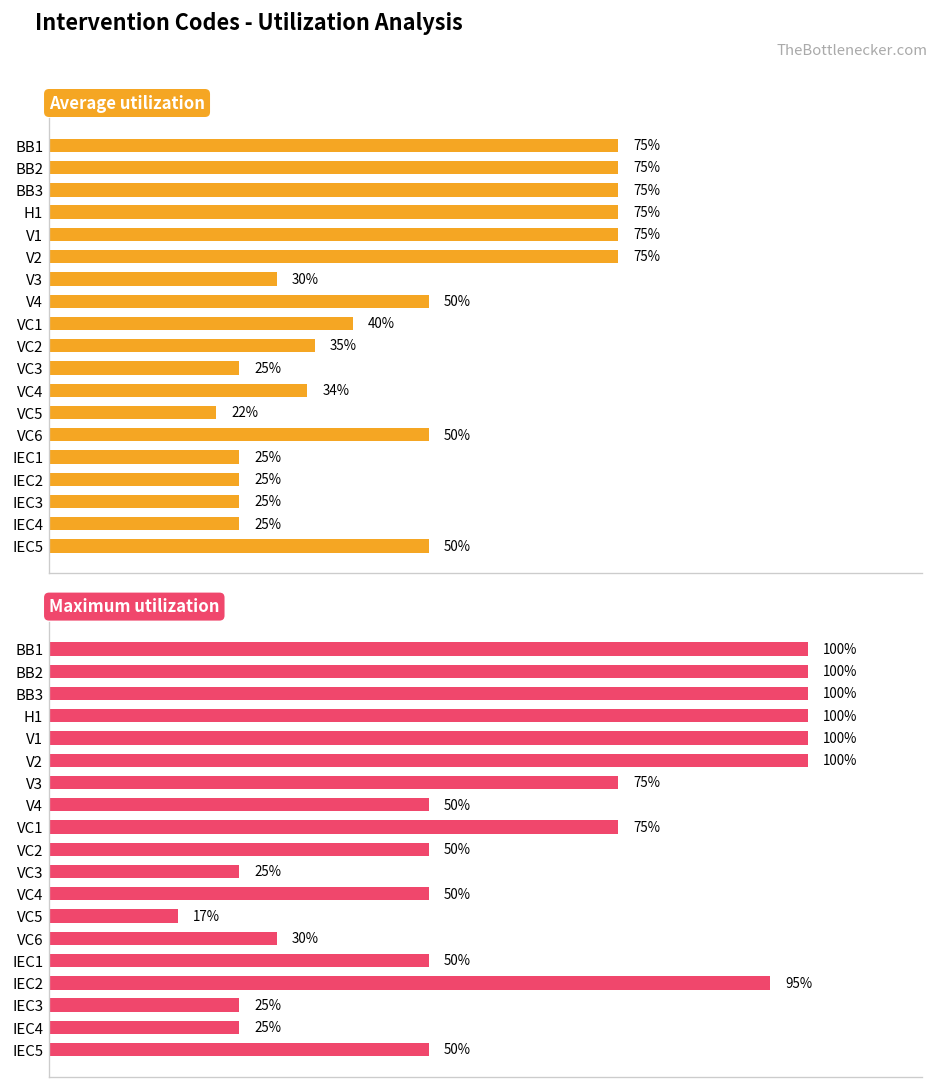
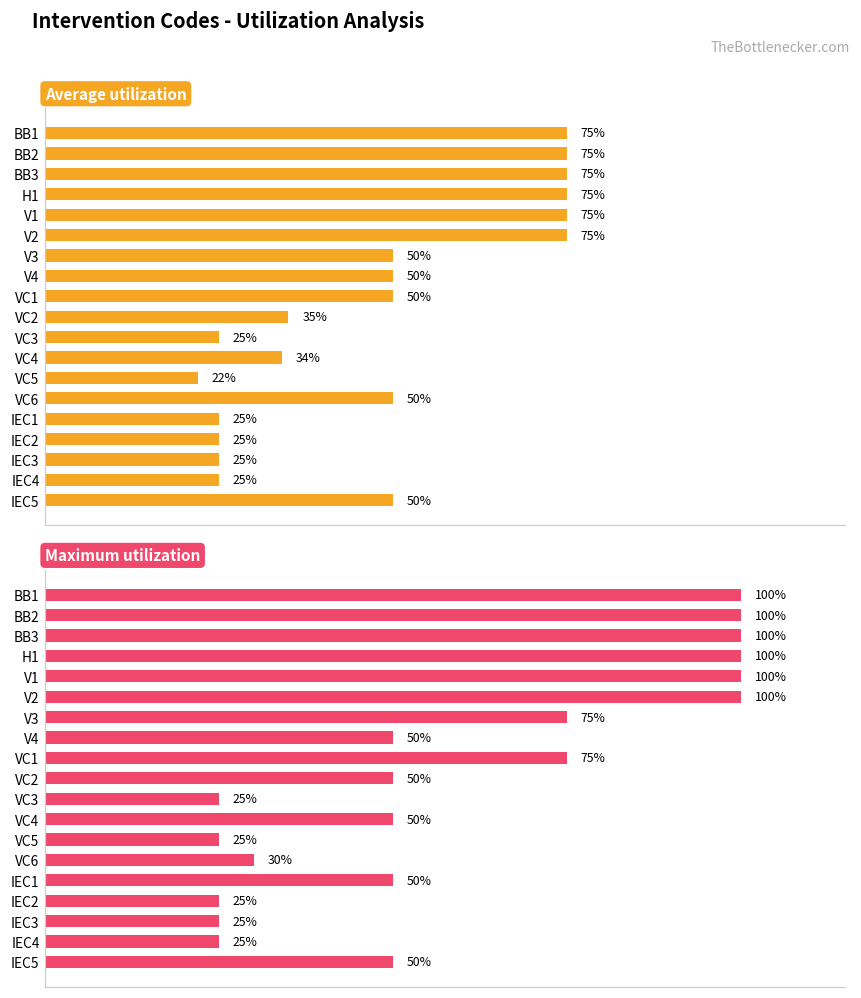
Average utilization, V3: 30% -> 50%
Average utilization, VC1: 40% -> 50%
Maximum utilization, VC5: 17% -> 25%
Maximum utilization, IEC2: 95% -> 25%
